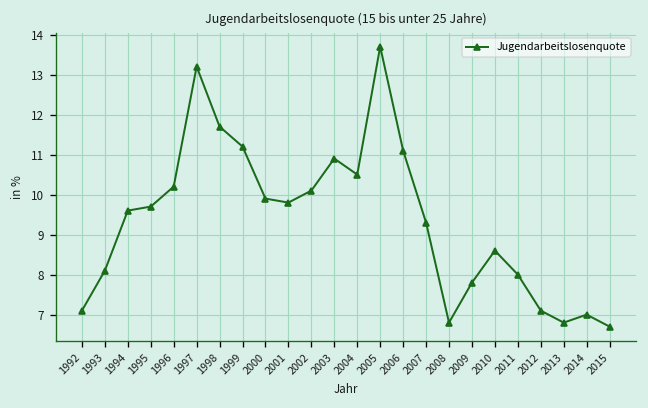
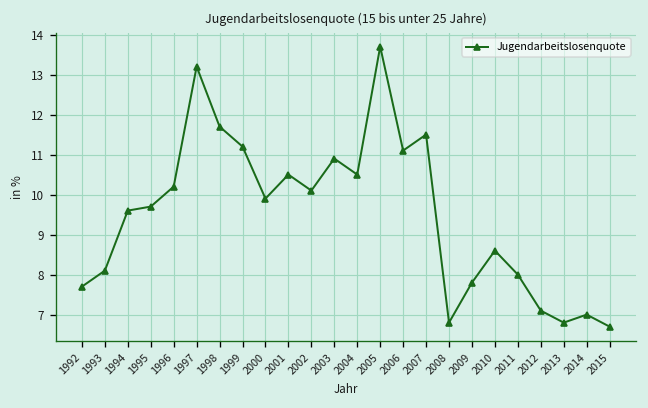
1992: 7.1 -> 7.7
2001: 9.8 -> 10.5
2007: 9.3 -> 11.5
